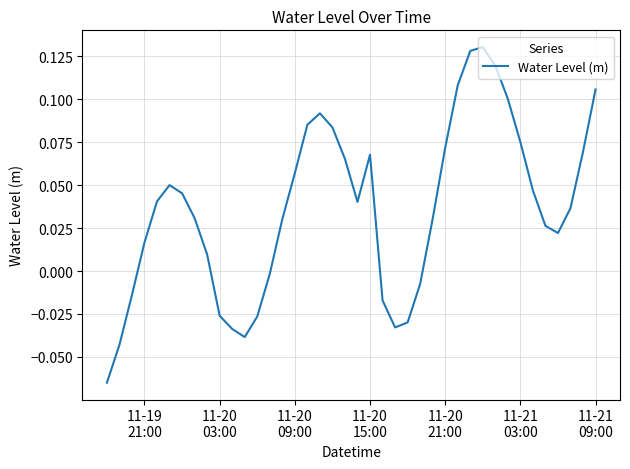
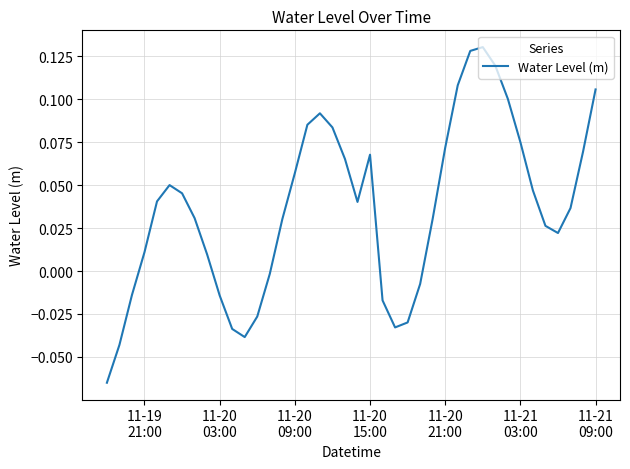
11-19 21:00: 0.017 -> 0.011
11-20 03:00: -0.026 -> -0.014
